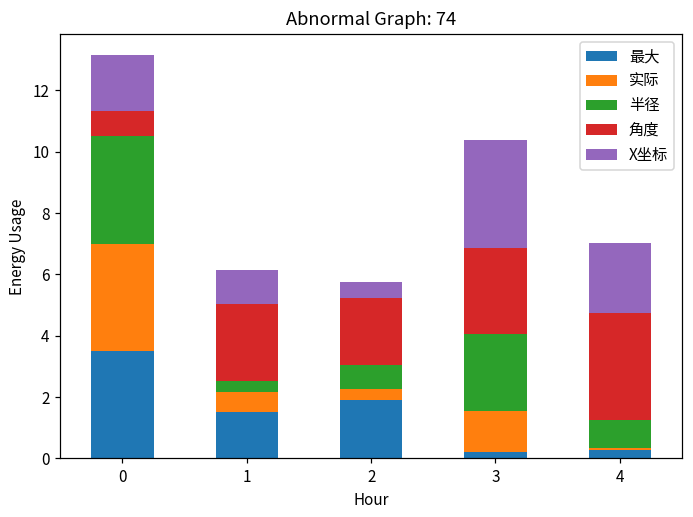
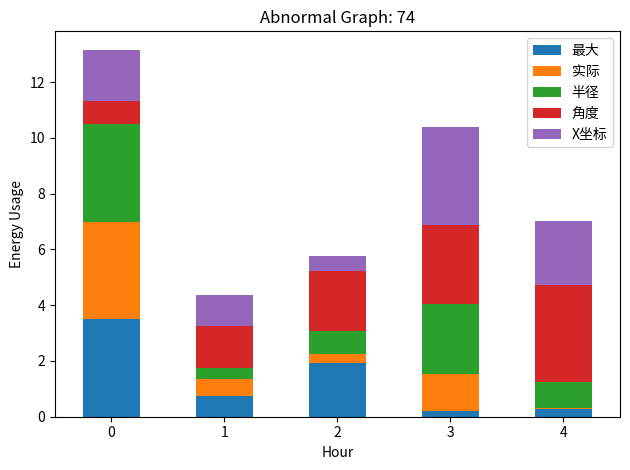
最大, 1: 1.5 -> 0.7
角度, 1: 2.5 -> 1.5
